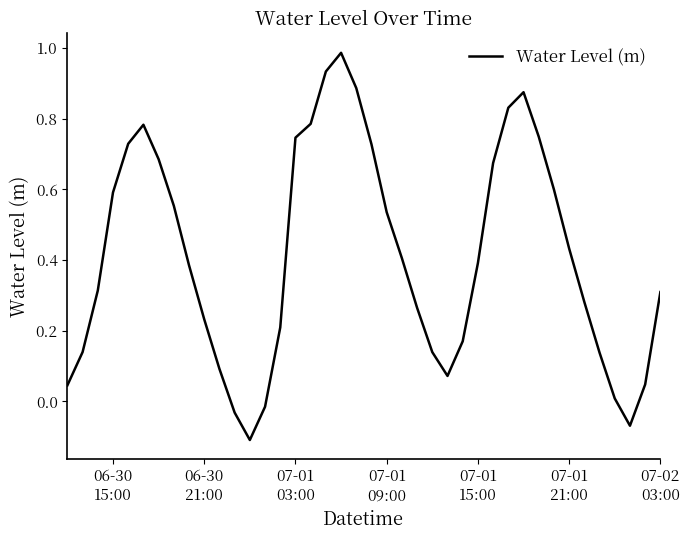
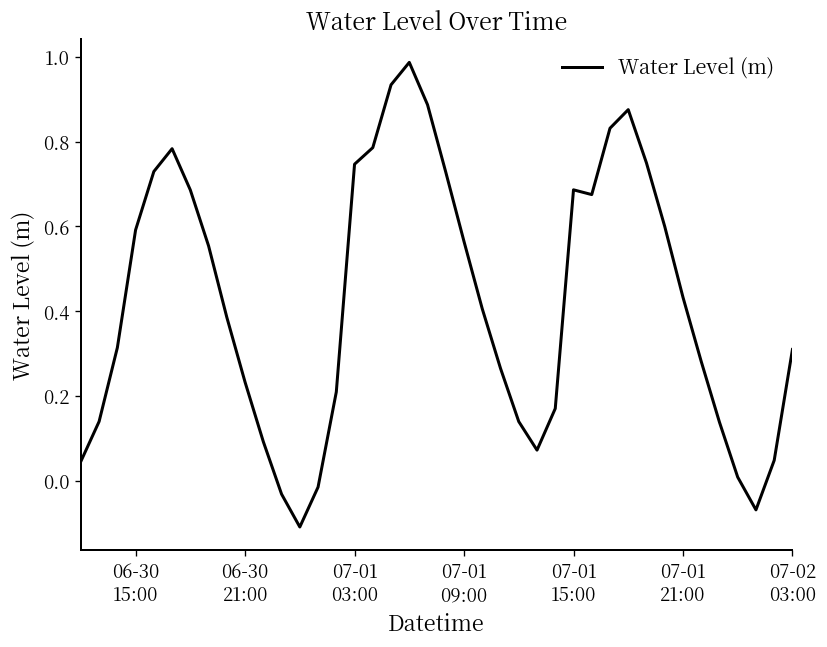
07-01 09:00: 0.54 -> 0.56
07-01 15:00: 0.39 -> 0.69
